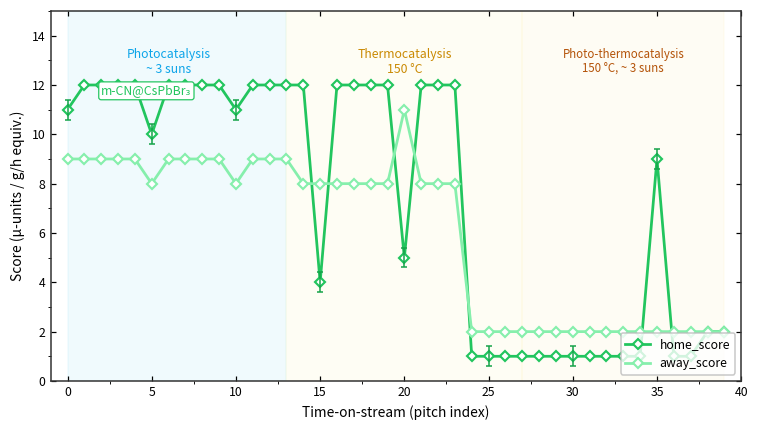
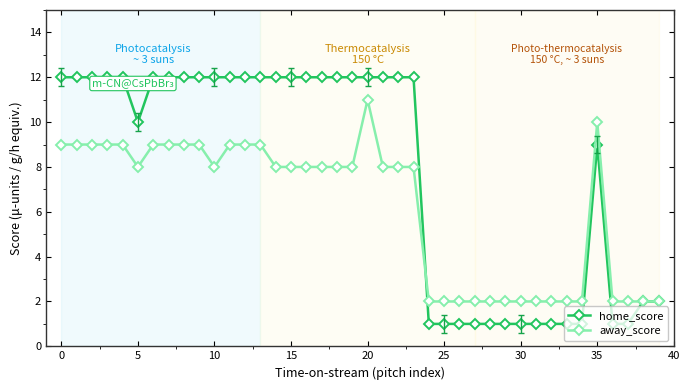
home_score, 0: 11 -> 12
home_score, 10: 11 -> 12
home_score, 15: 4 -> 12
home_score, 20: 5 -> 12
away_score, 35: 2 -> 10
